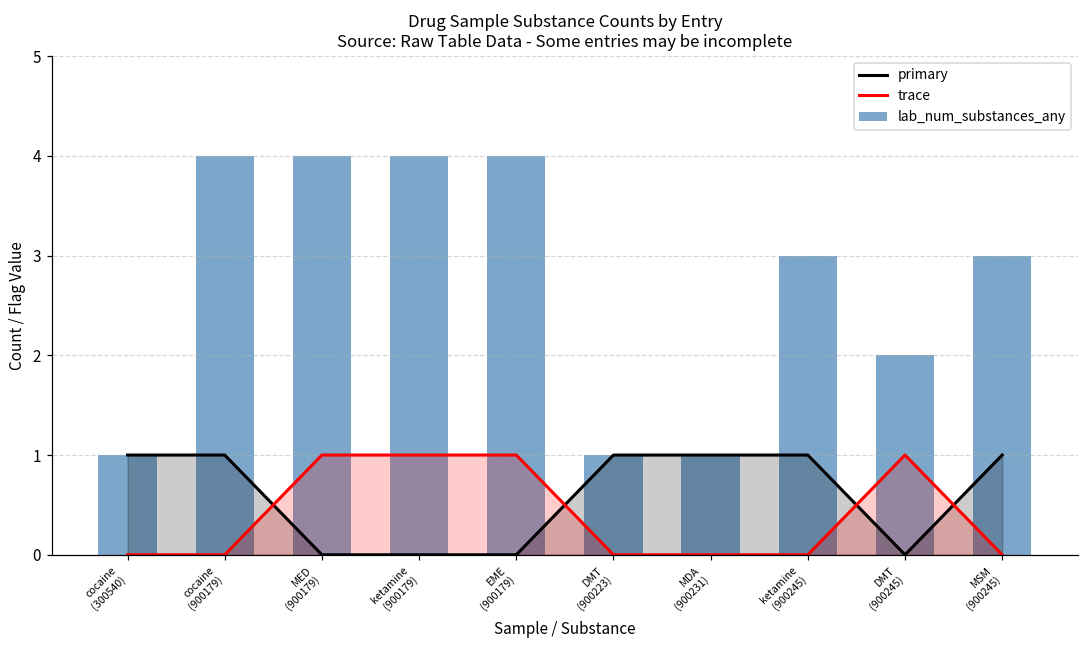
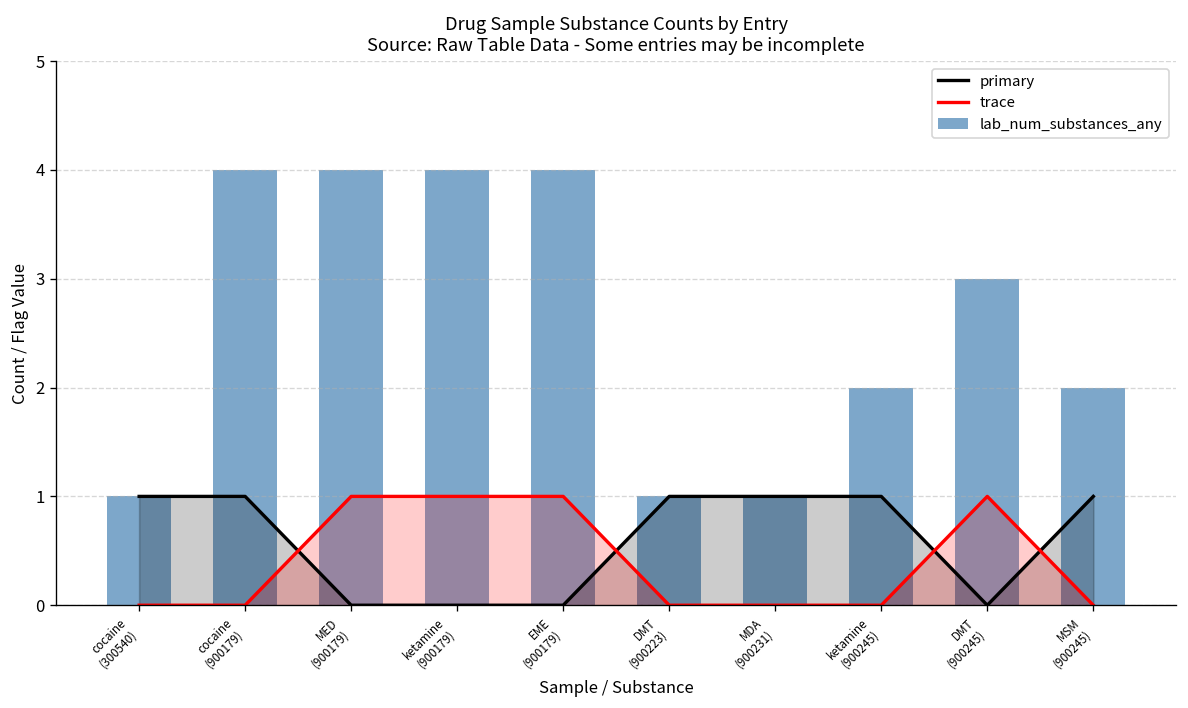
lab_num_substances_any, ketamine (900245): 3 -> 2
lab_num_substances_any, DMT (900245): 2 -> 3
lab_num_substances_any, MSM (900245): 3 -> 2
